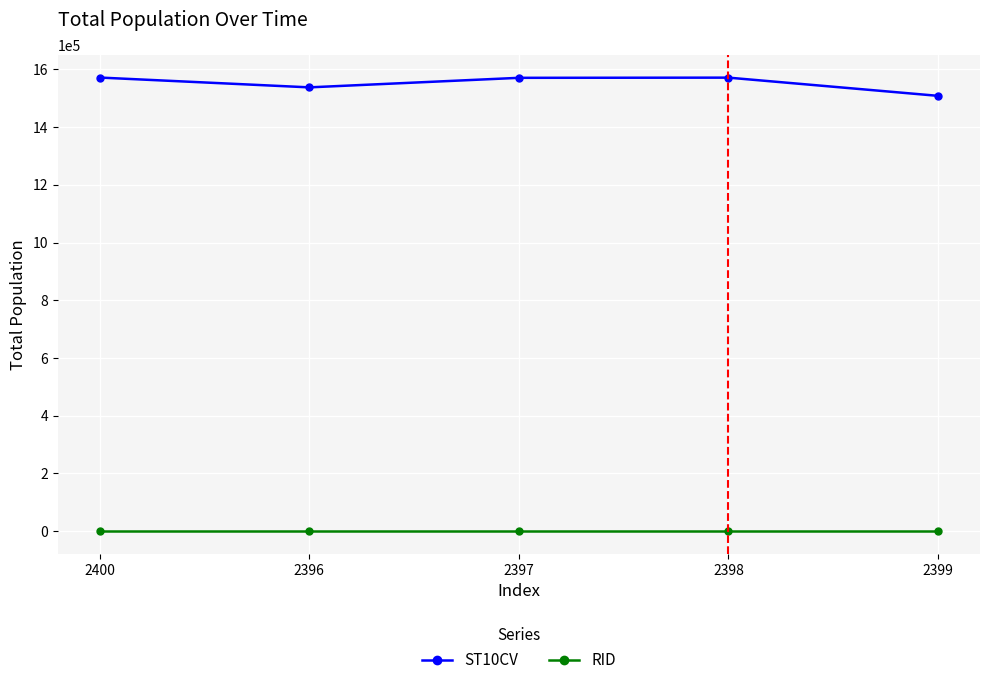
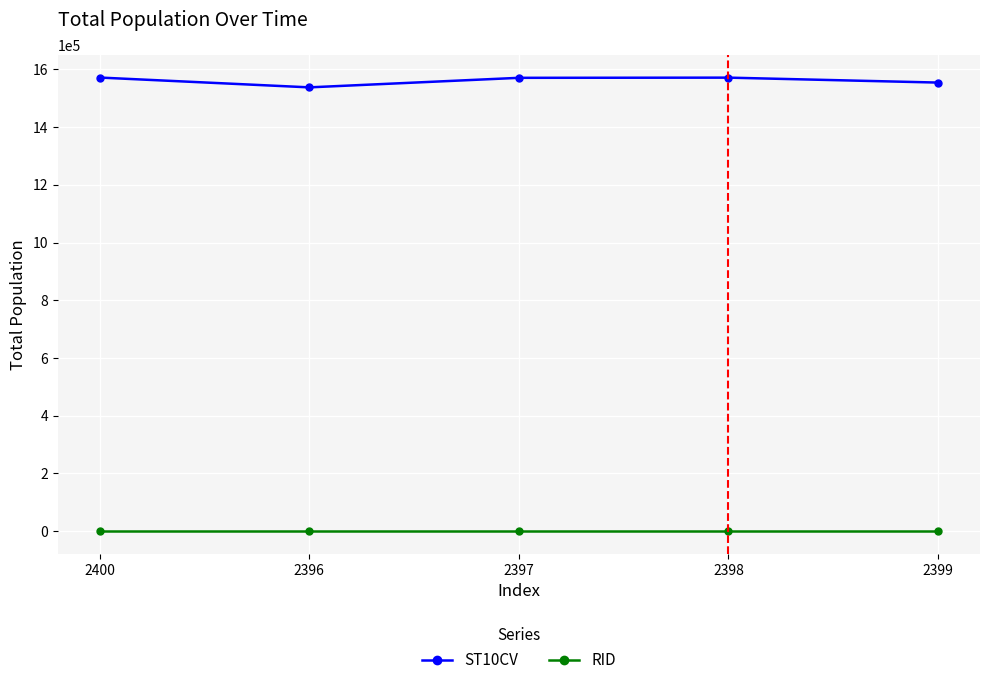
ST10CV, 2399: 1510000 -> 1550000
